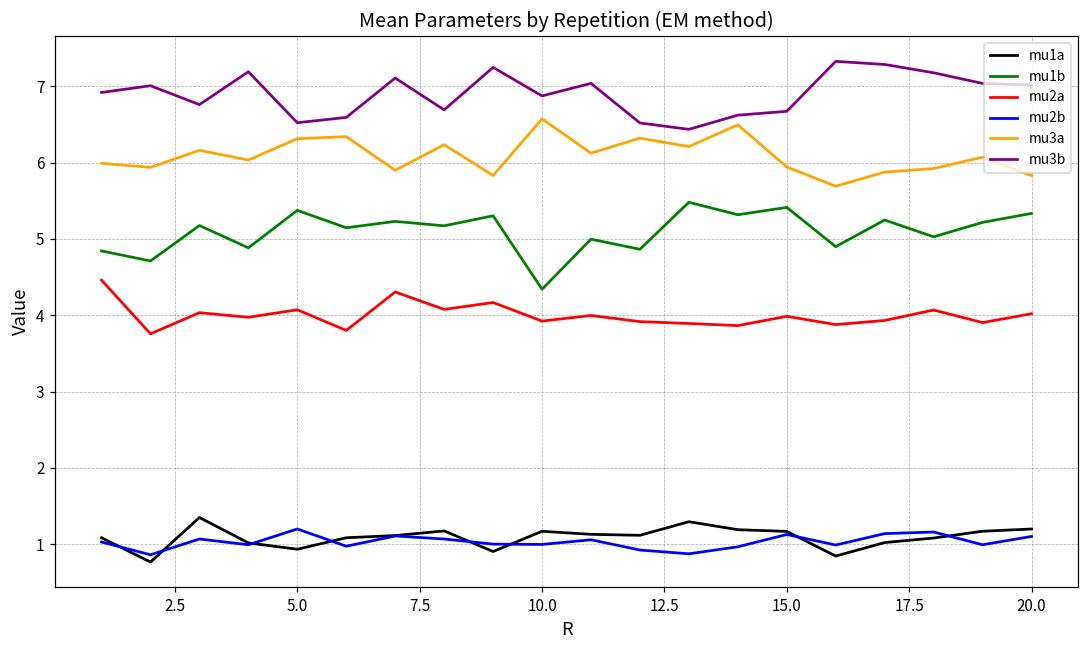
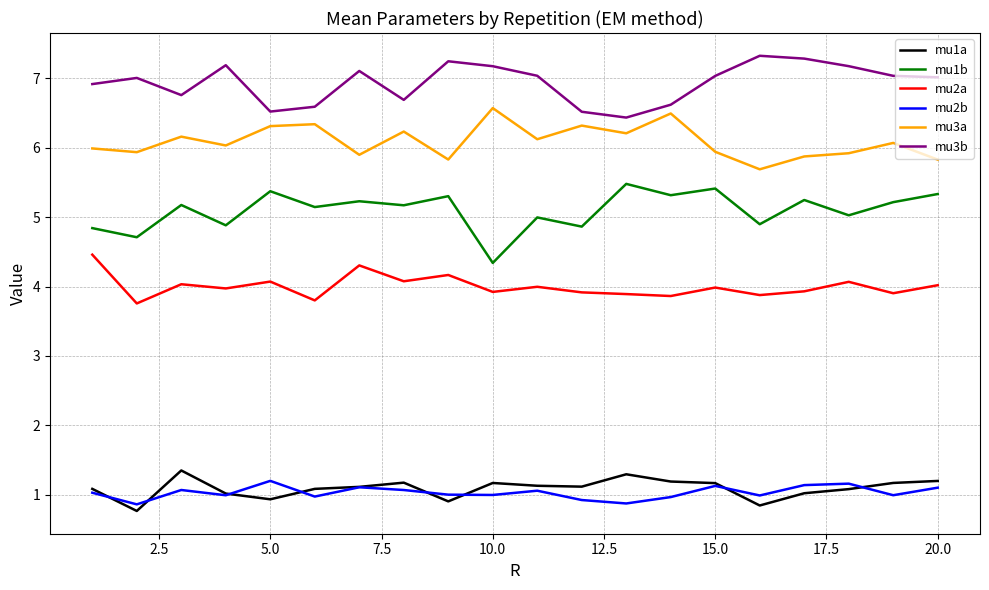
mu3b, 10.0: 6.9 -> 7.2
mu3b, 15.0: 6.7 -> 7.0
